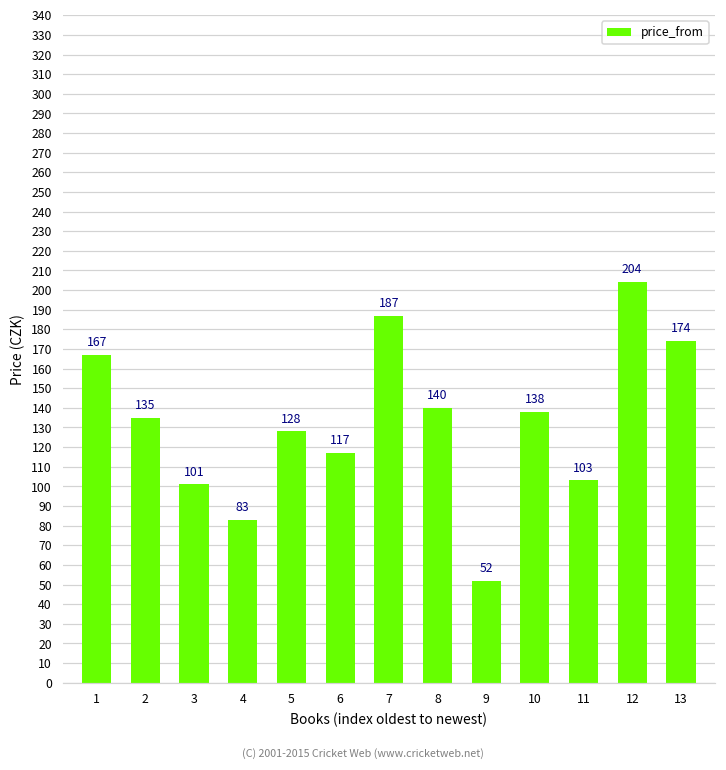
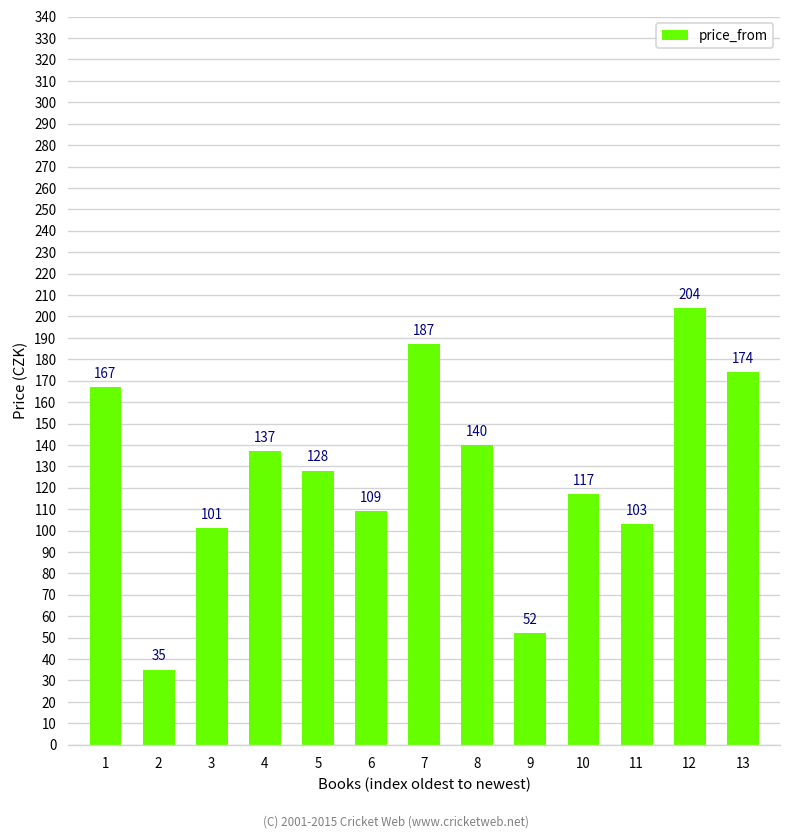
2: 135 -> 35
4: 83 -> 137
6: 117 -> 109
10: 138 -> 117
